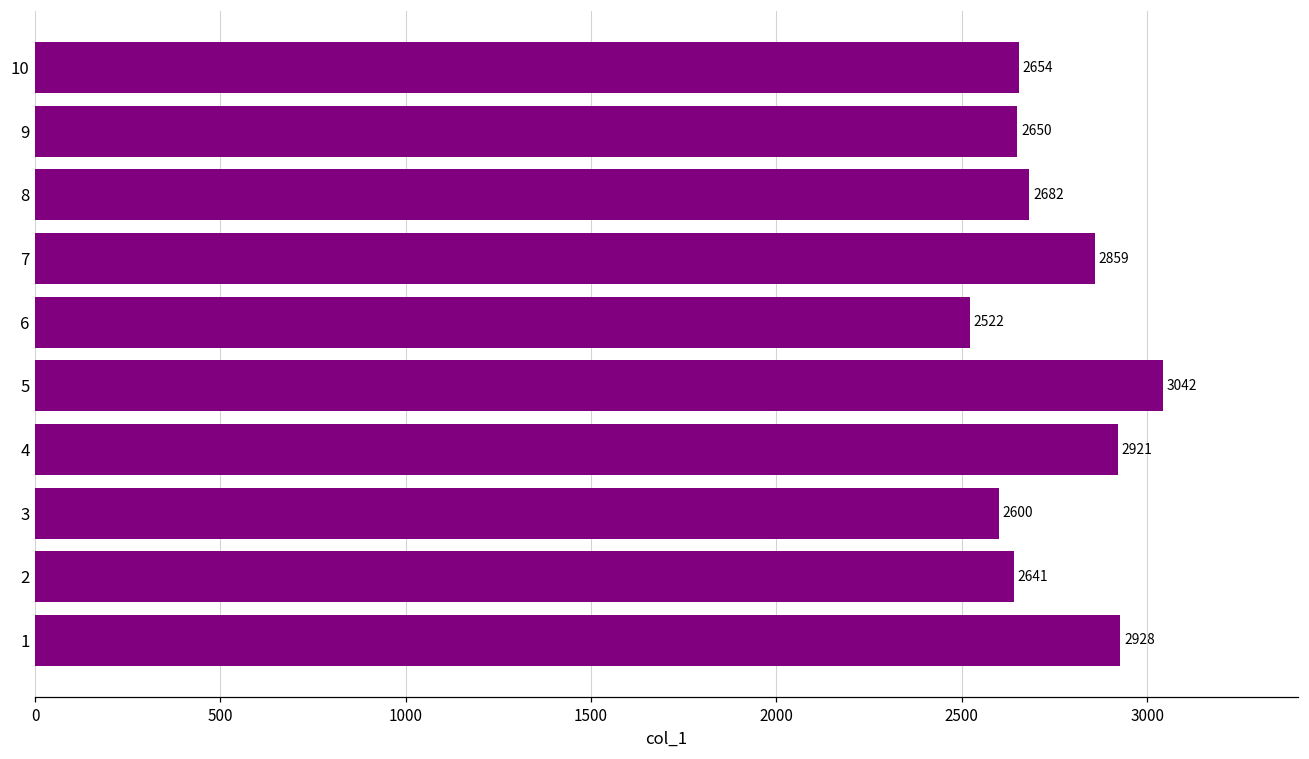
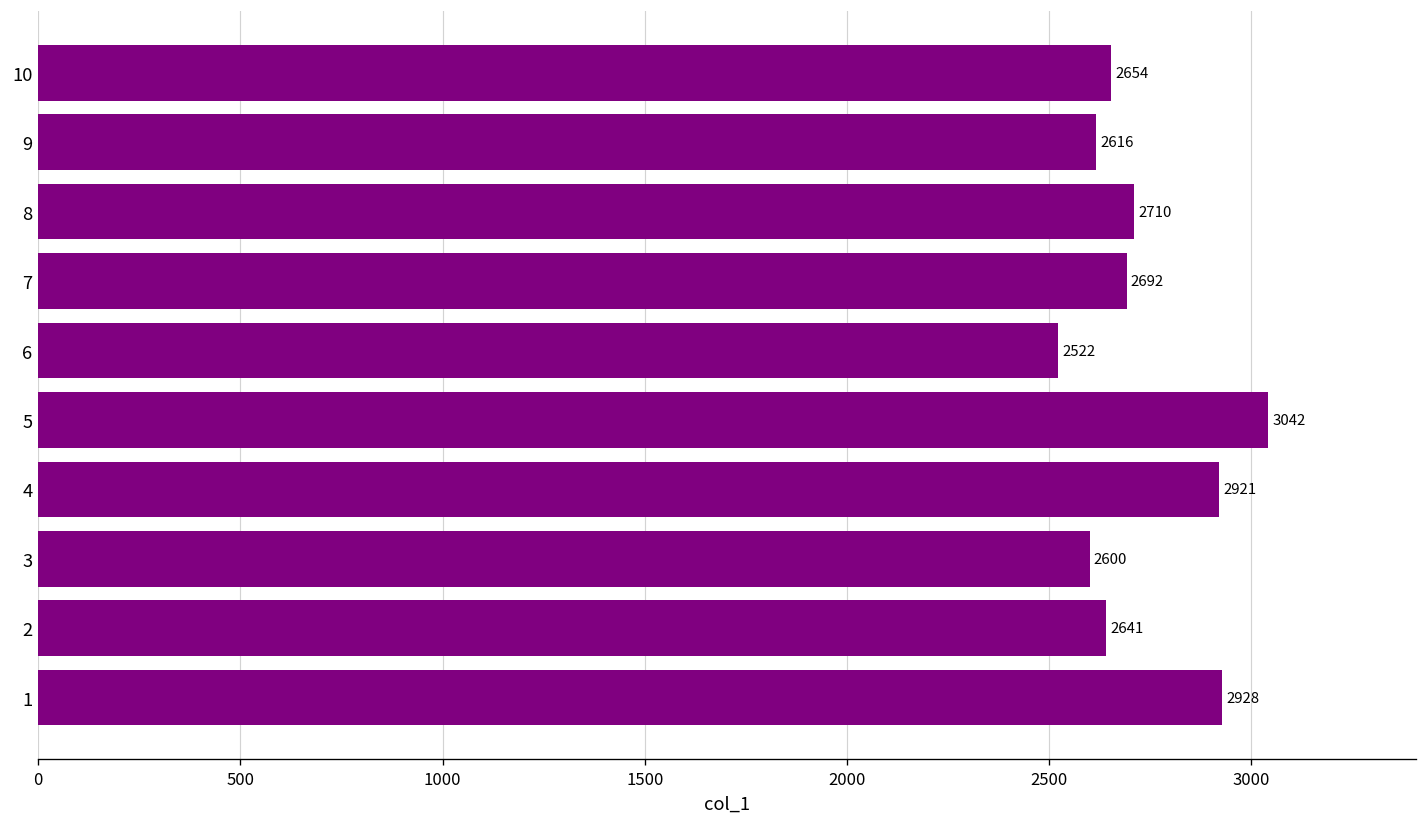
9: 2650 -> 2616
8: 2682 -> 2710
7: 2859 -> 2692
